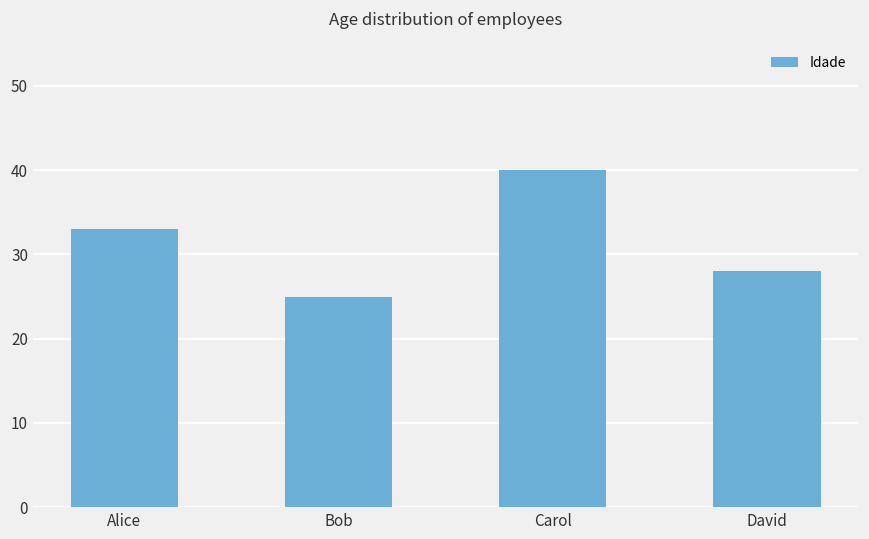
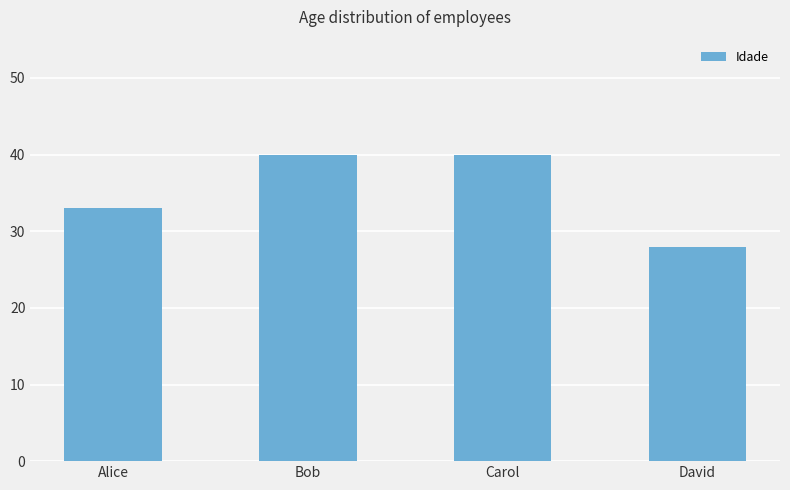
Bob: 25 -> 40
